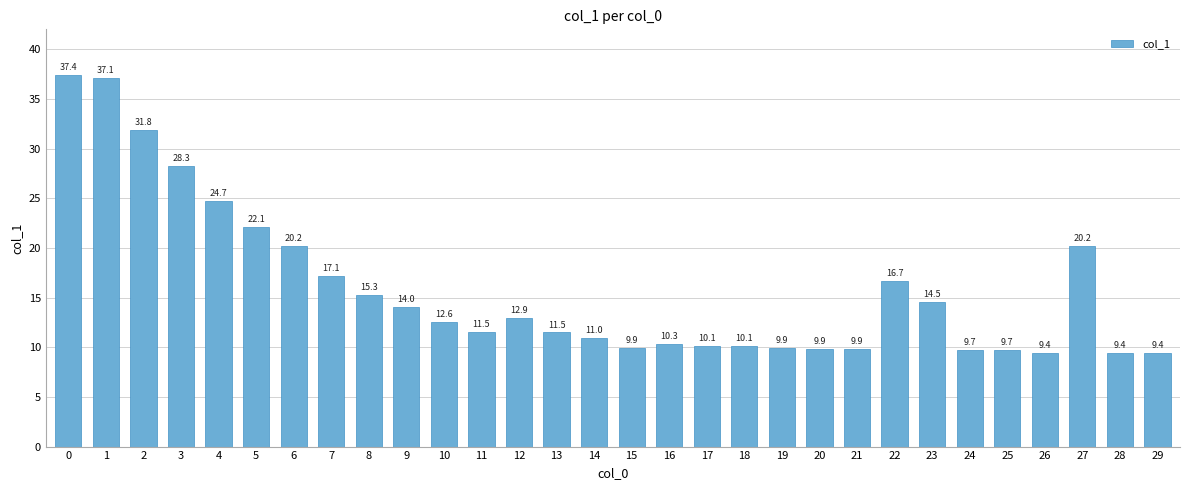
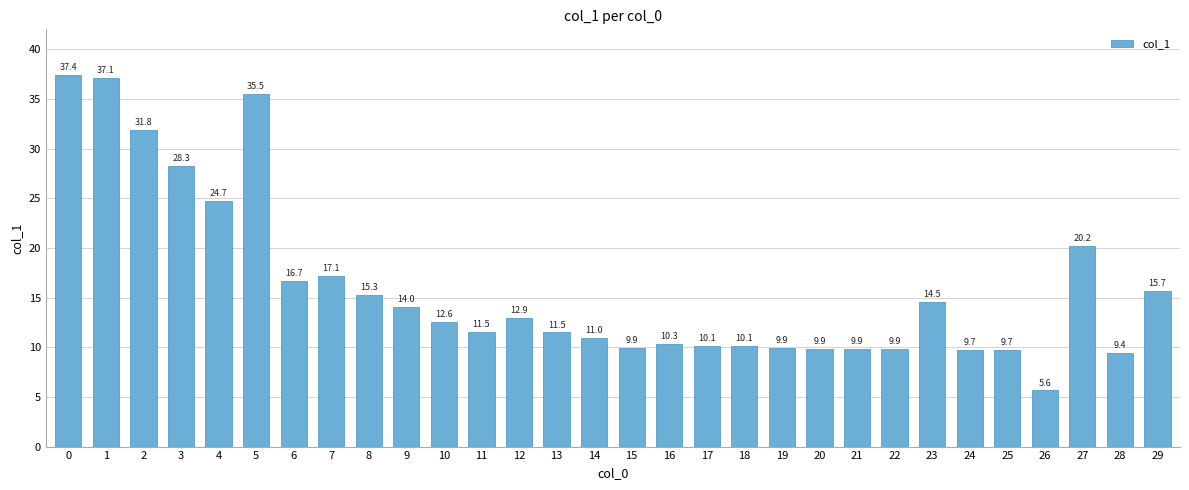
5: 22.1 -> 35.5
6: 20.2 -> 16.7
22: 16.7 -> 9.9
26: 9.4 -> 5.6
29: 9.4 -> 15.7
